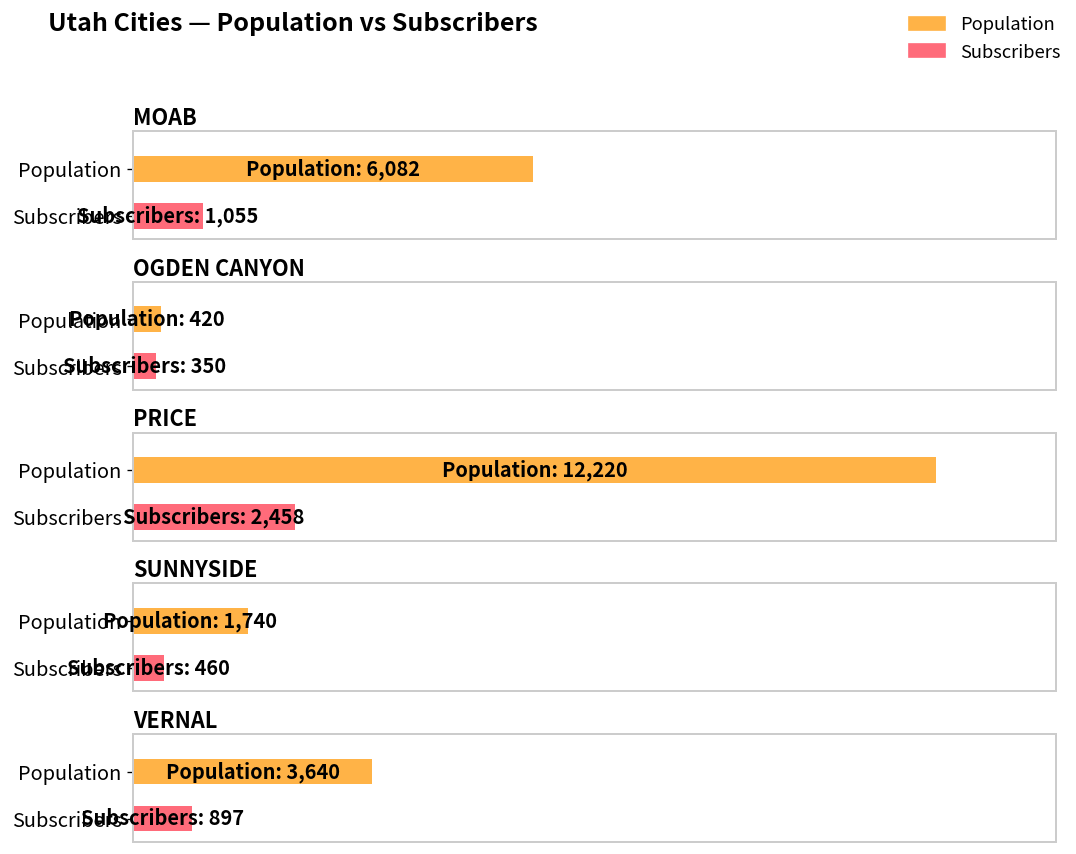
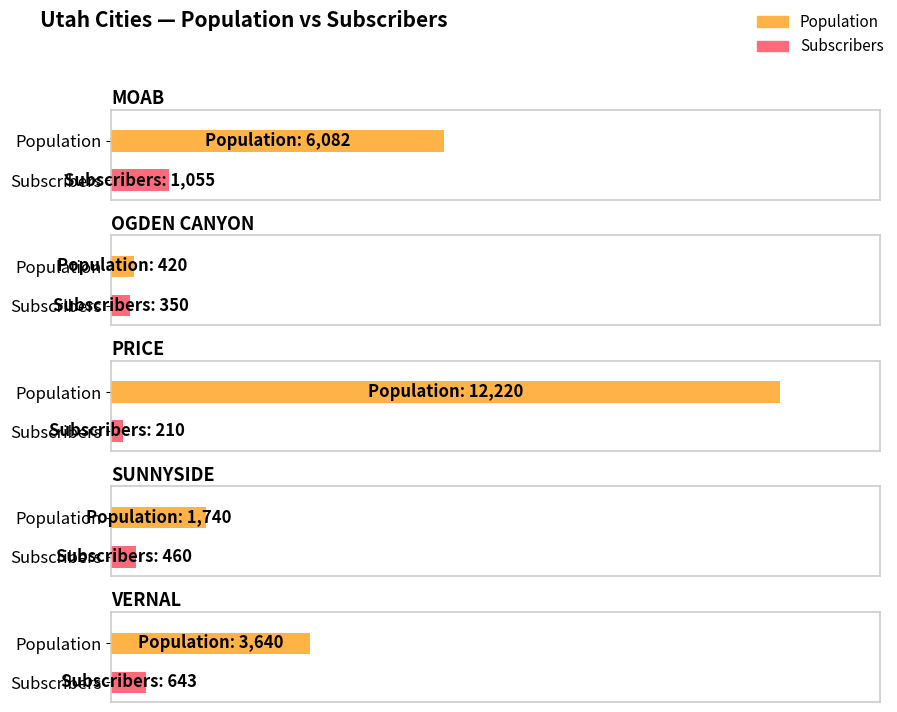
PRICE, Subscribers: 2,458 -> 210
VERNAL, Subscribers: 897 -> 643
